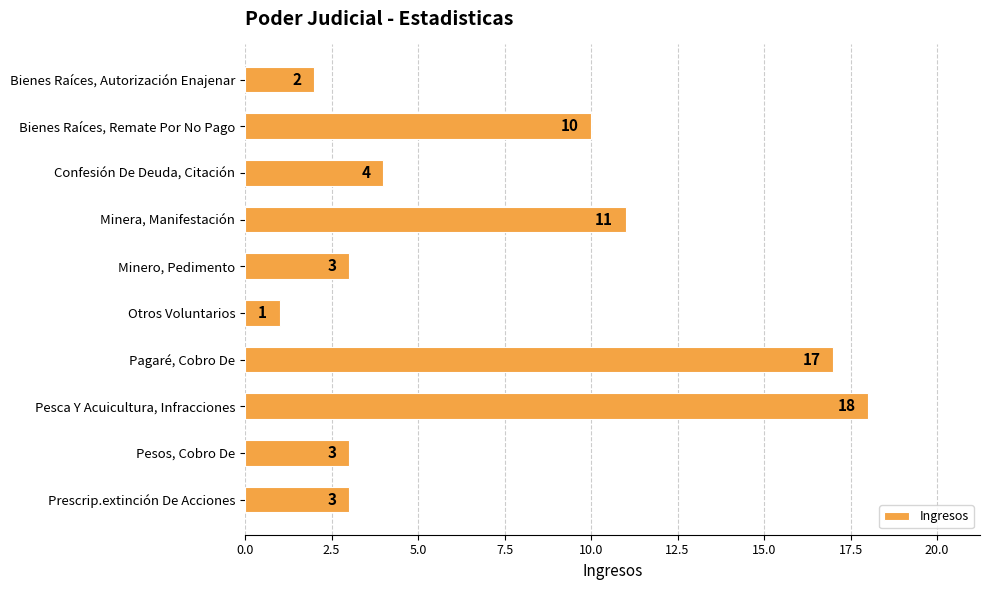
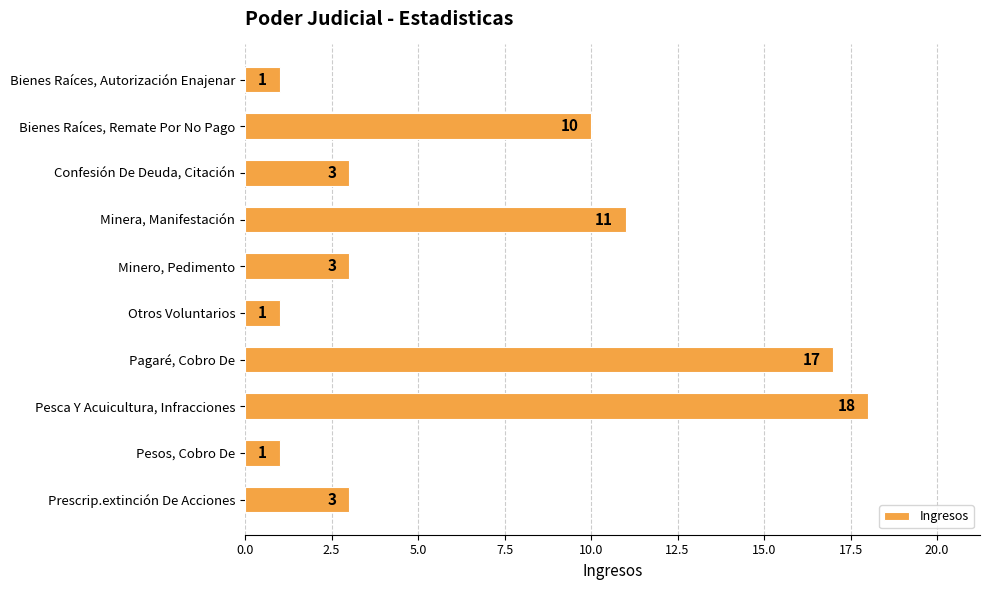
Bienes Raíces, Autorización Enajenar: 2 -> 1
Confesión De Deuda, Citación: 4 -> 3
Pesos, Cobro De: 3 -> 1
